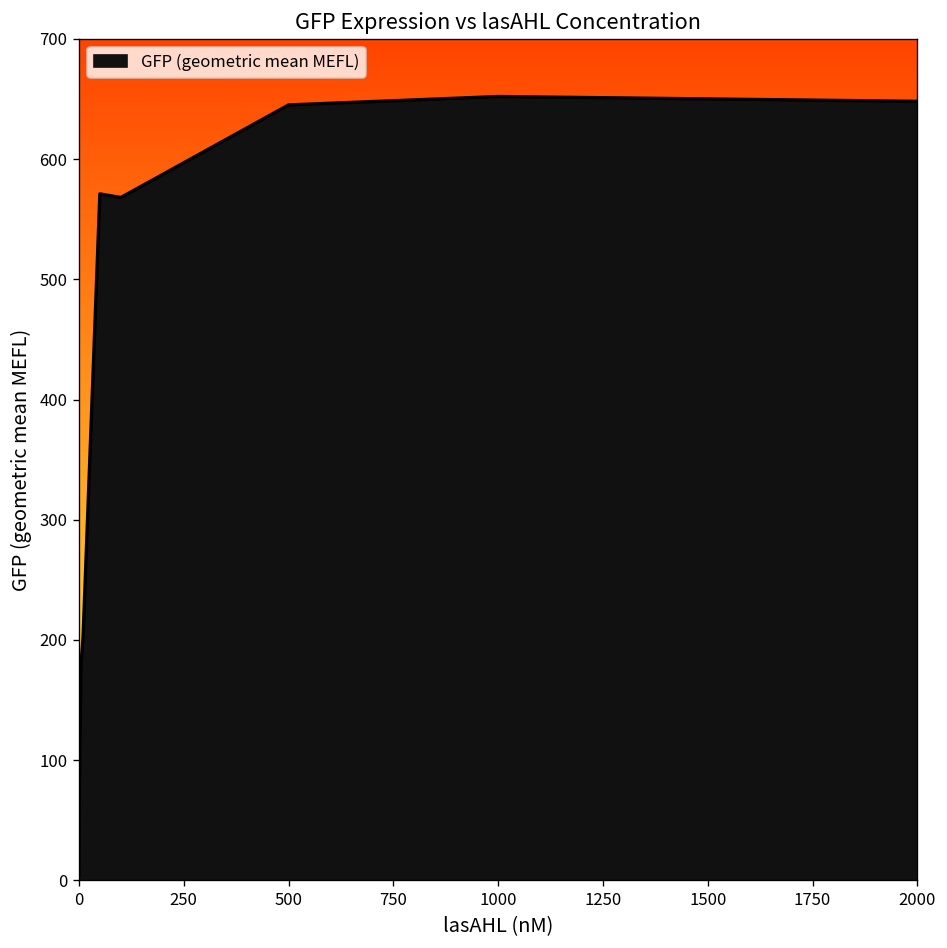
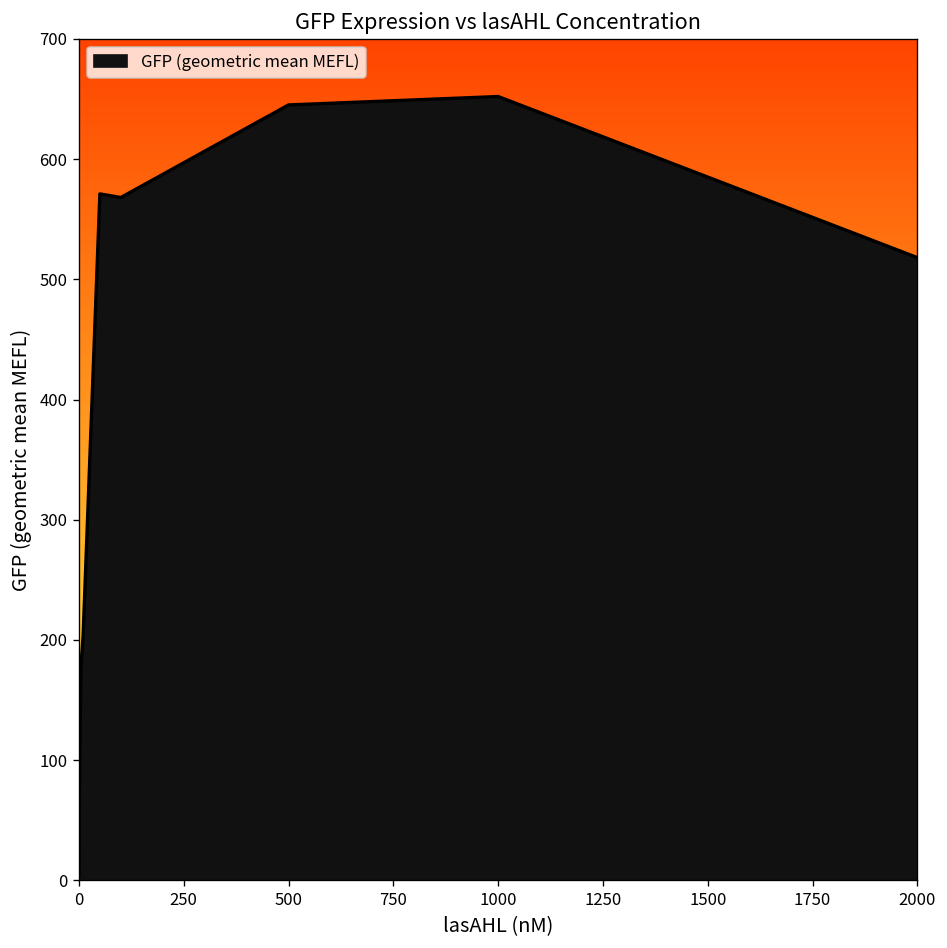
2000: 648 -> 518
